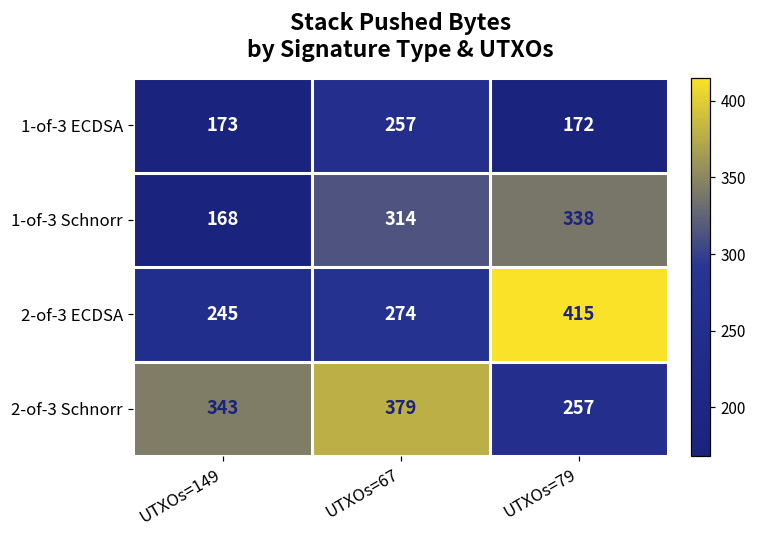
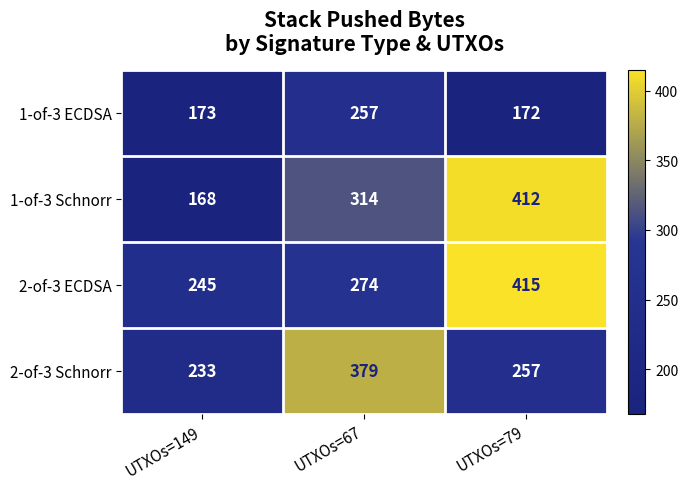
1-of-3 Schnorr, UTXOs=79: 338 -> 412
2-of-3 Schnorr, UTXOs=149: 343 -> 233
